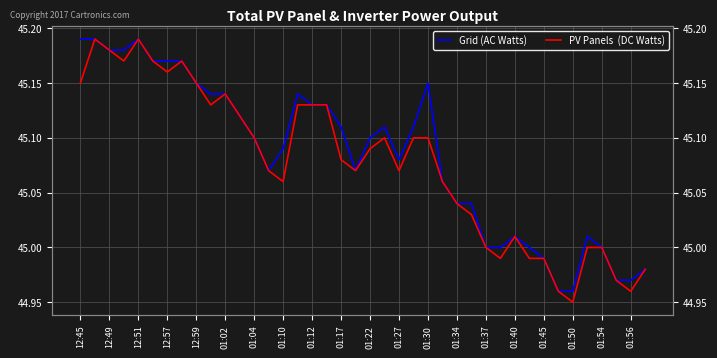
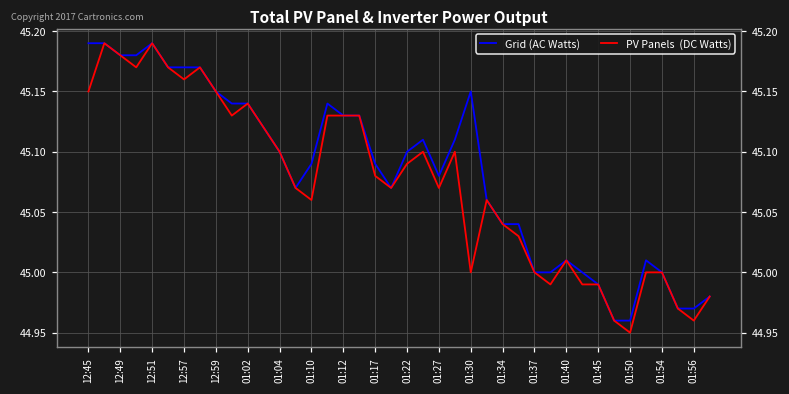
Grid (AC Watts), 01:17: 45.11 -> 45.09
PV Panels (DC Watts), 01:30: 45.1 -> 45.0
